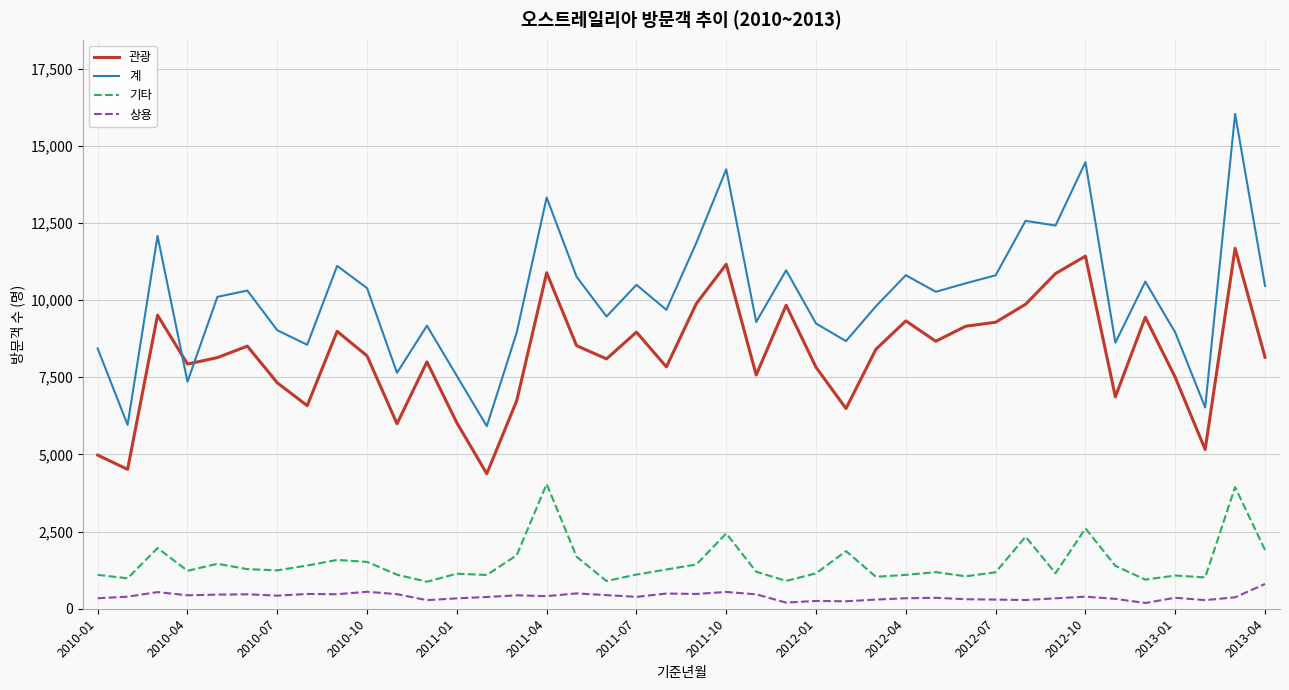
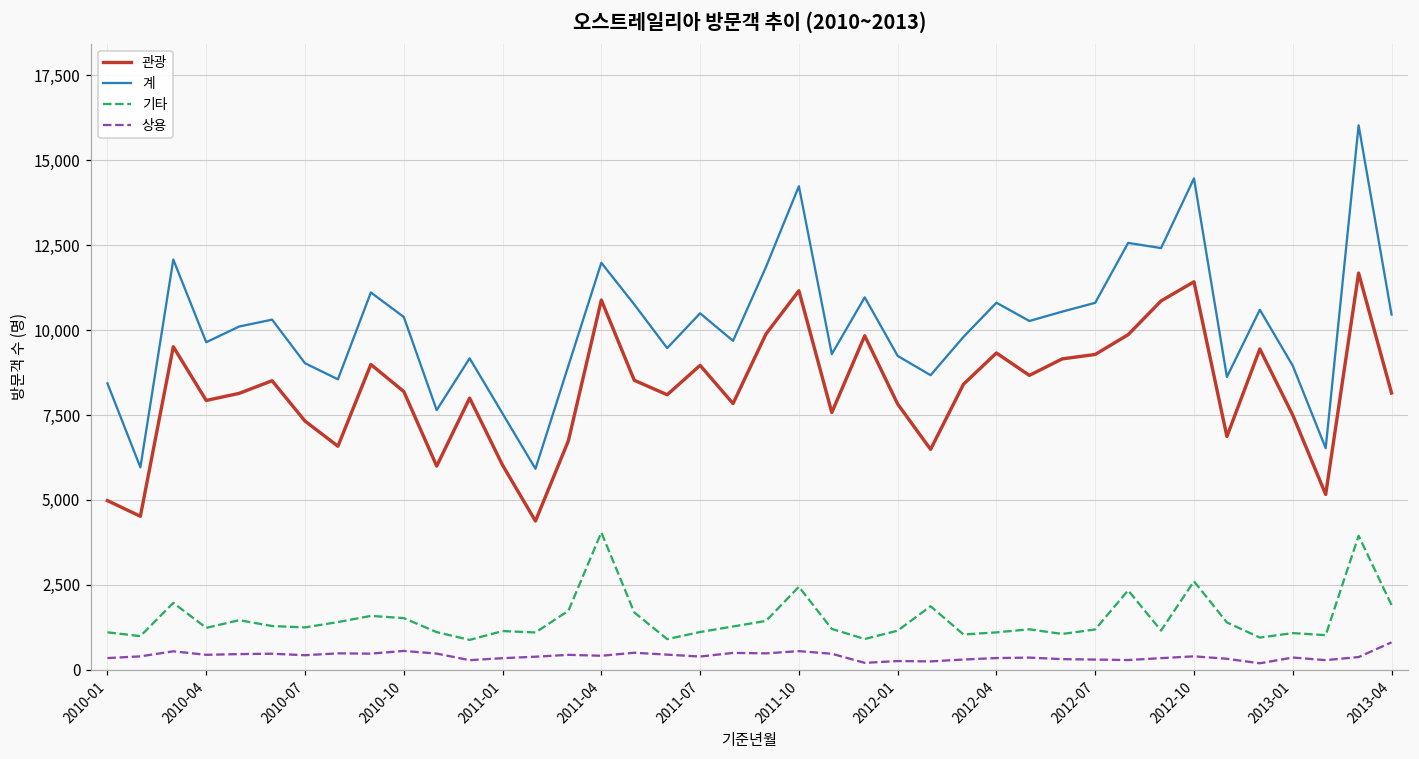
계, 2010-04: 7,400 -> 9,600
계, 2011-04: 13,300 -> 12,000
